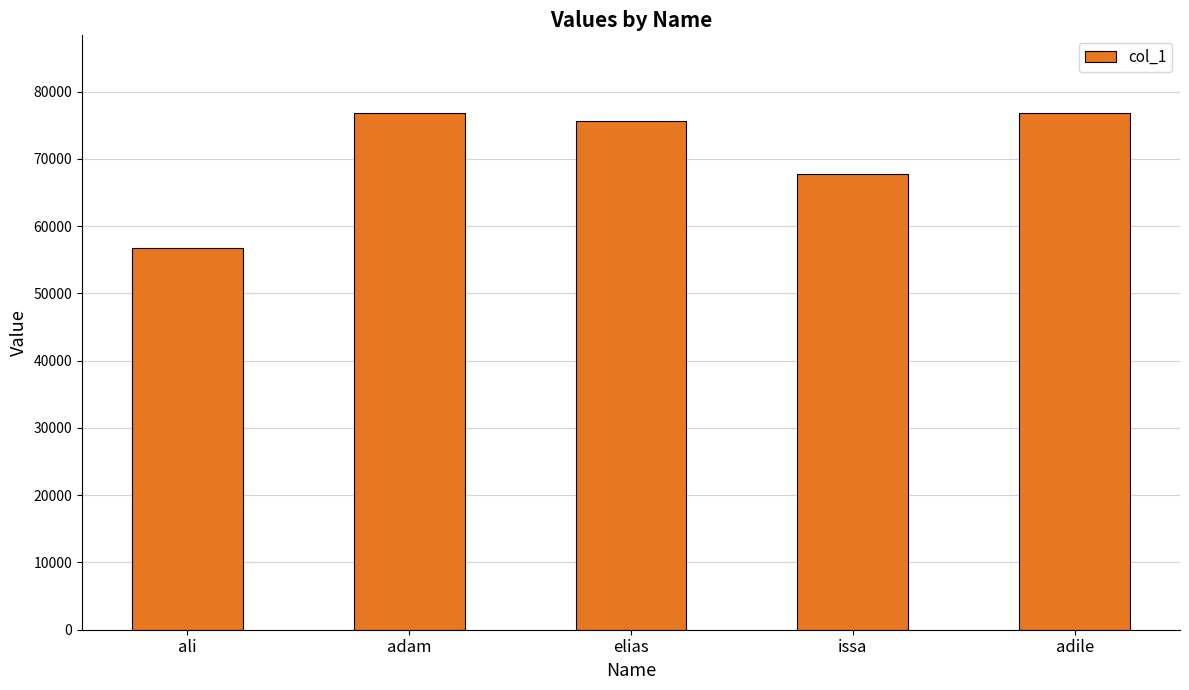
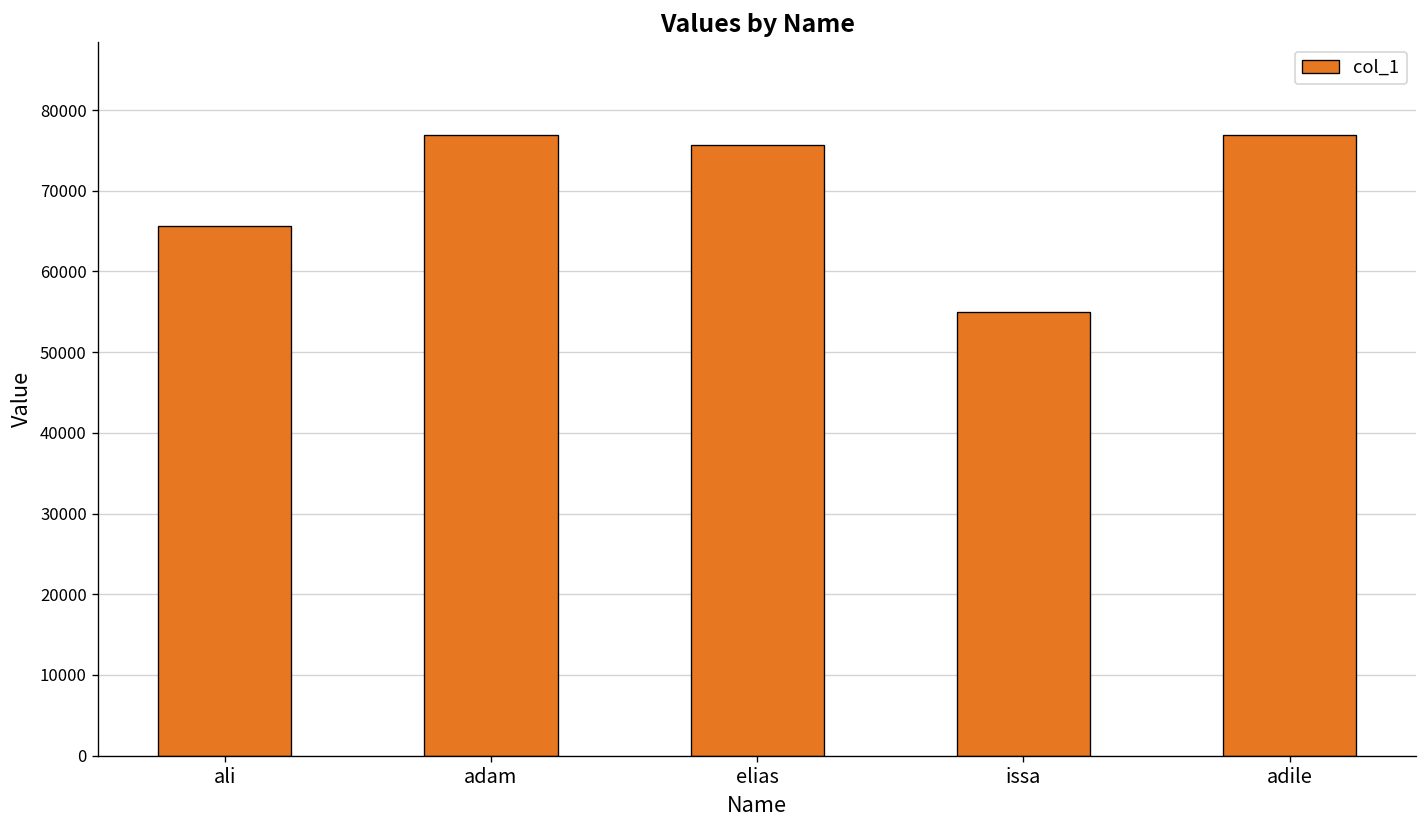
ali: 57000 -> 66000
issa: 68000 -> 55000
